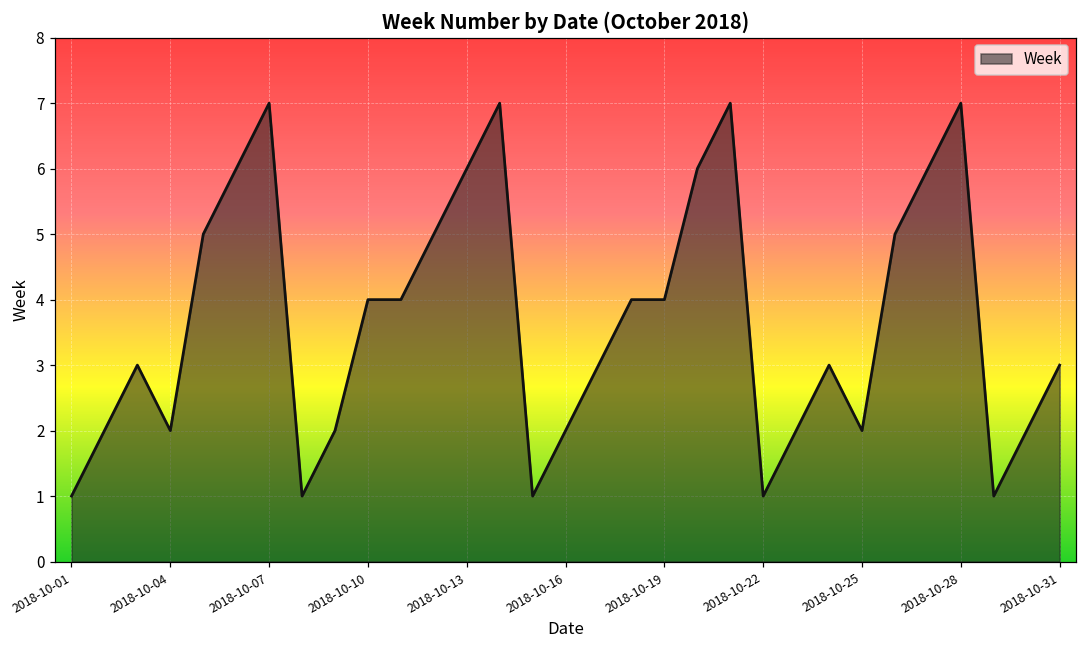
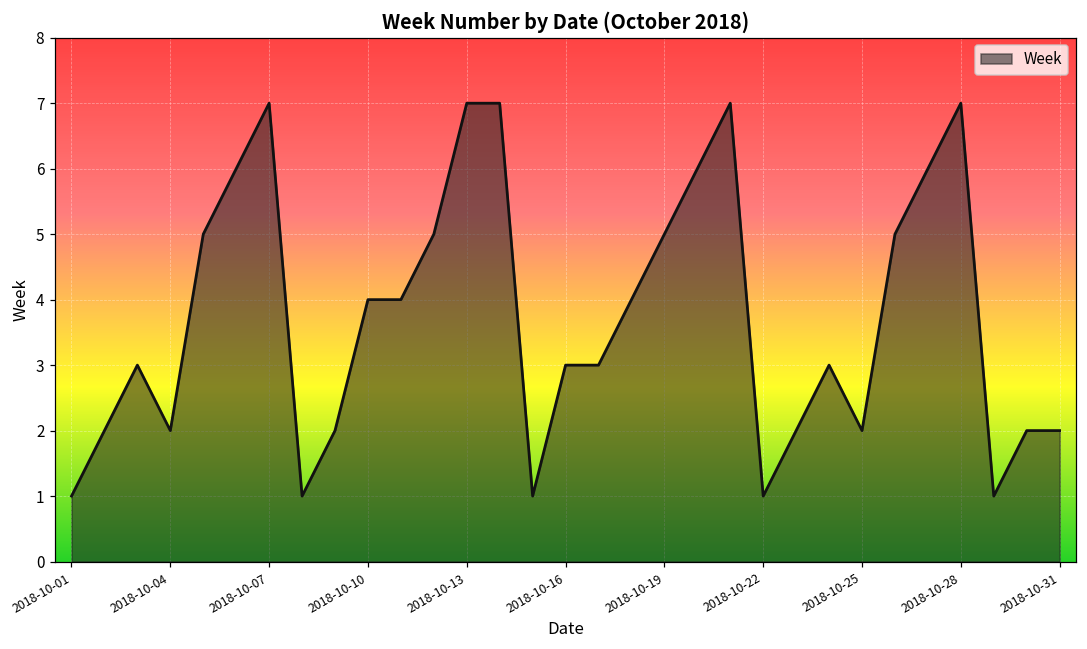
2018-10-13: 6 -> 7
2018-10-16: 2 -> 3
2018-10-19: 4 -> 5
2018-10-31: 3 -> 2
